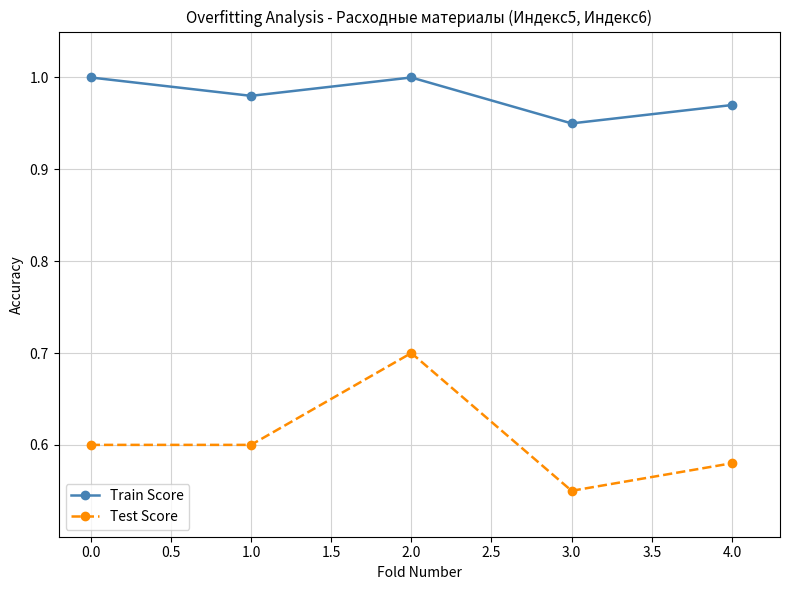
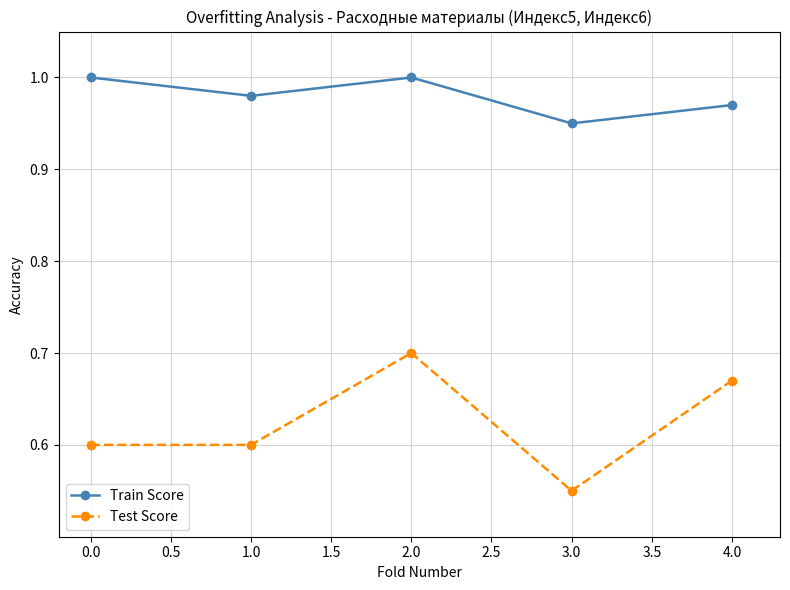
Test Score, 4.0: 0.58 -> 0.67
